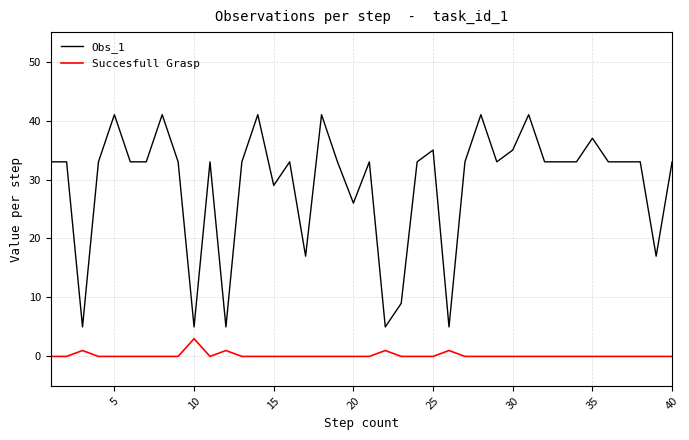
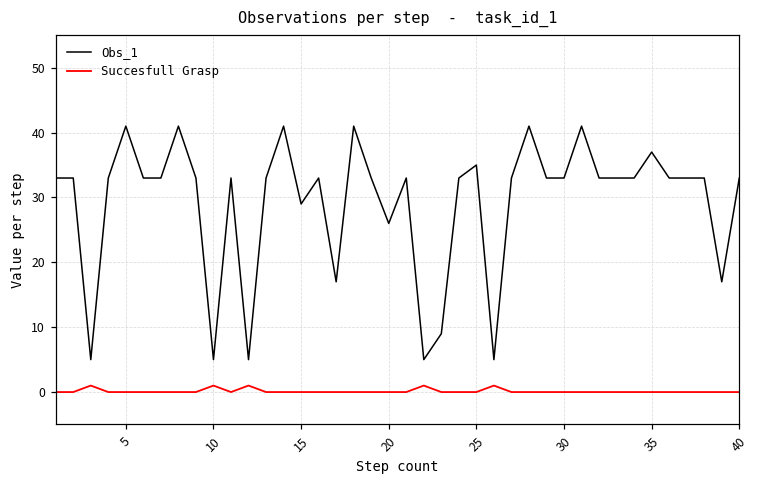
Succesfull Grasp, 10: 3 -> 1
Obs_1, 30: 35 -> 33
